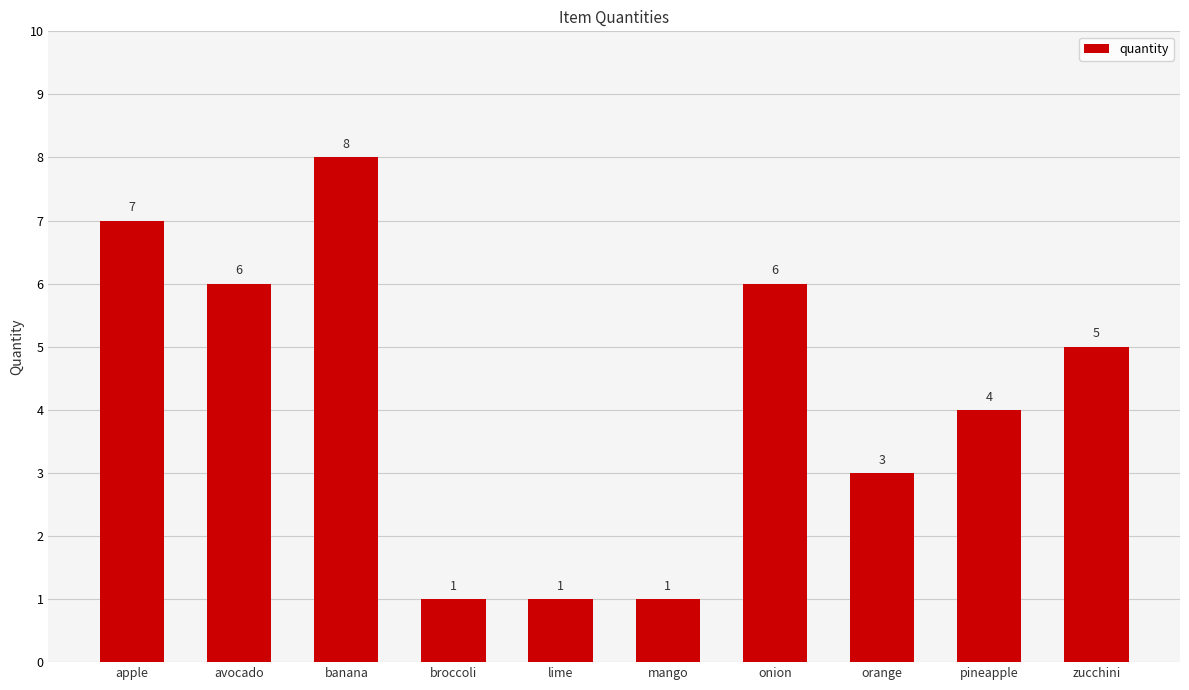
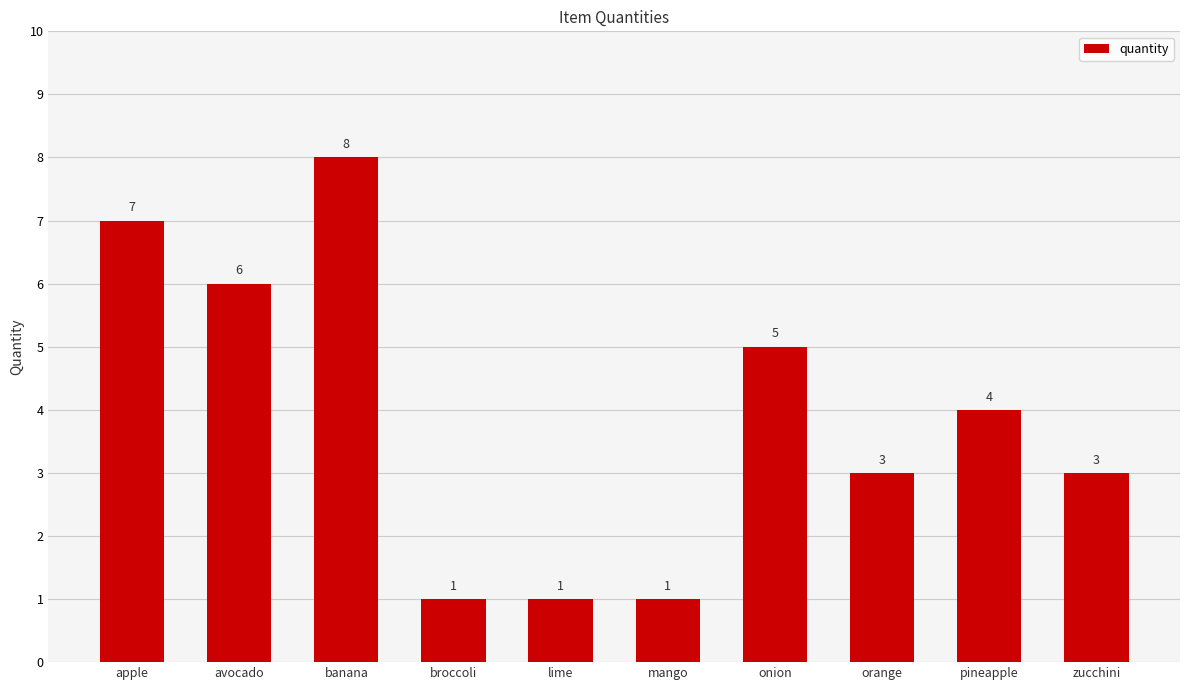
onion: 6 -> 5
zucchini: 5 -> 3
